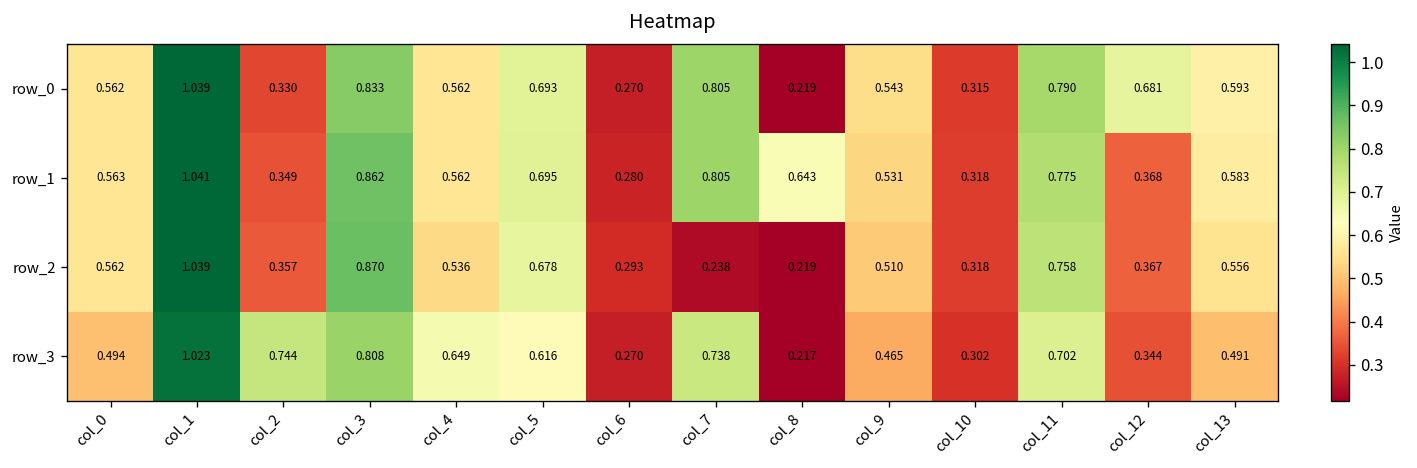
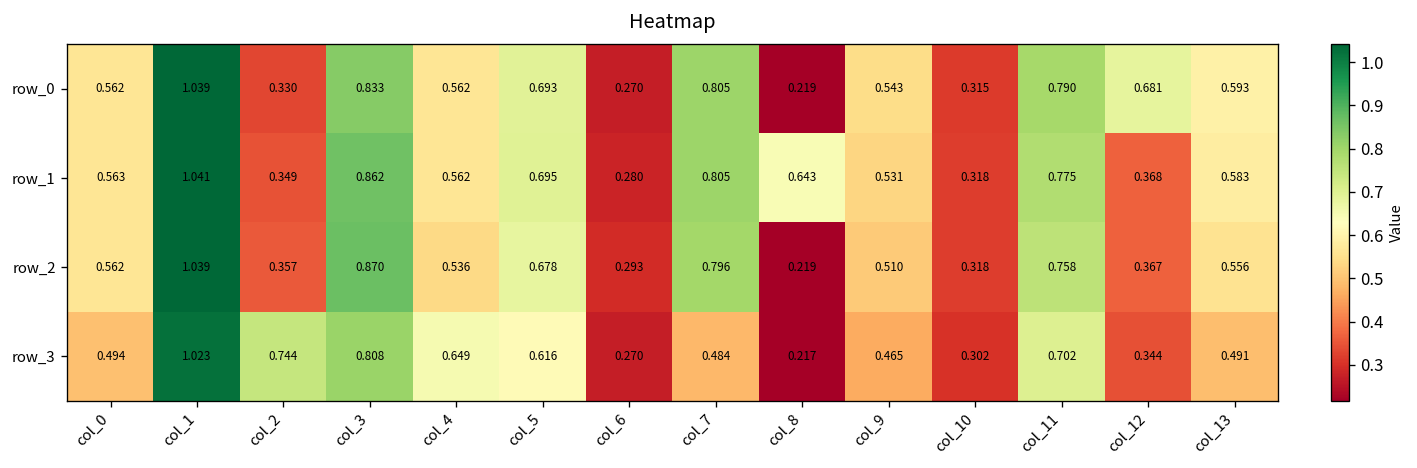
row_2, col_7: 0.238 -> 0.796
row_3, col_7: 0.738 -> 0.484
